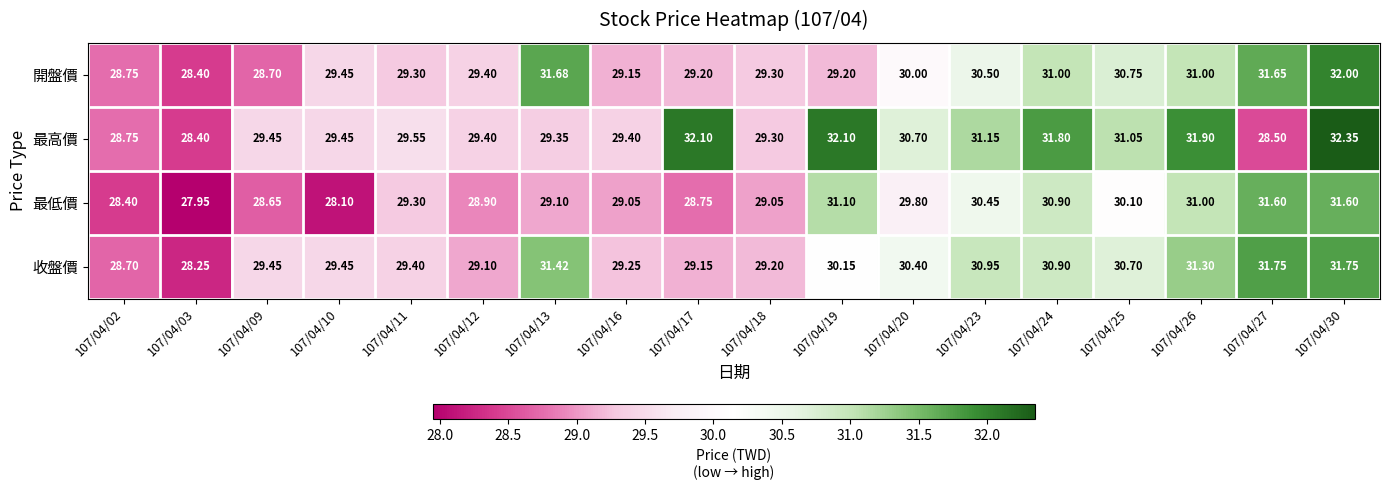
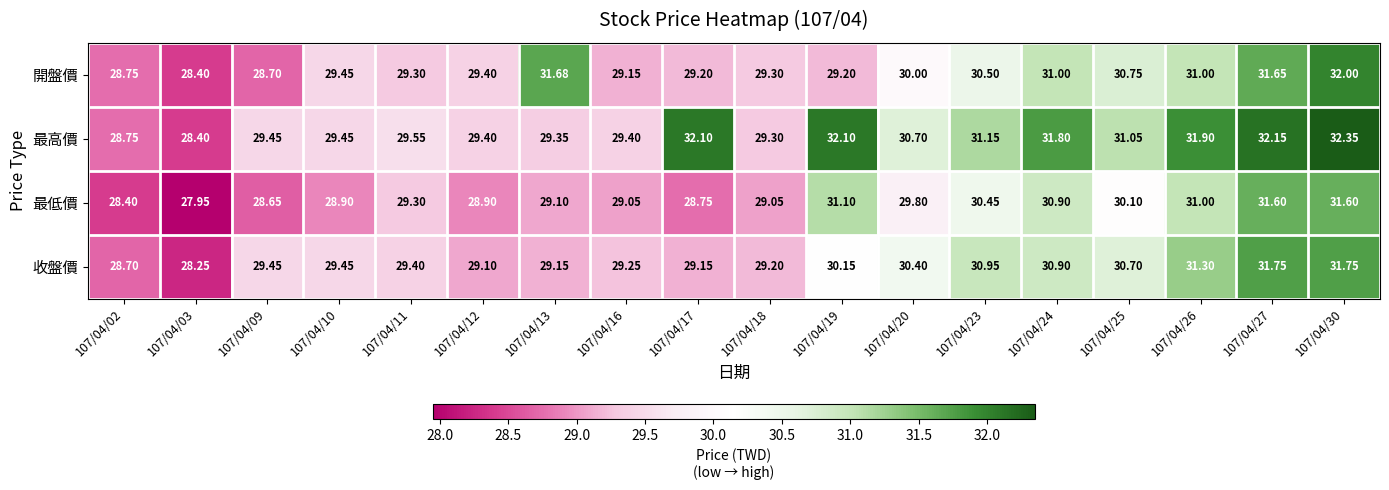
最高價, 107/04/27: 28.50 -> 32.15
最低價, 107/04/10: 28.10 -> 28.90
收盤價, 107/04/13: 31.42 -> 29.15
